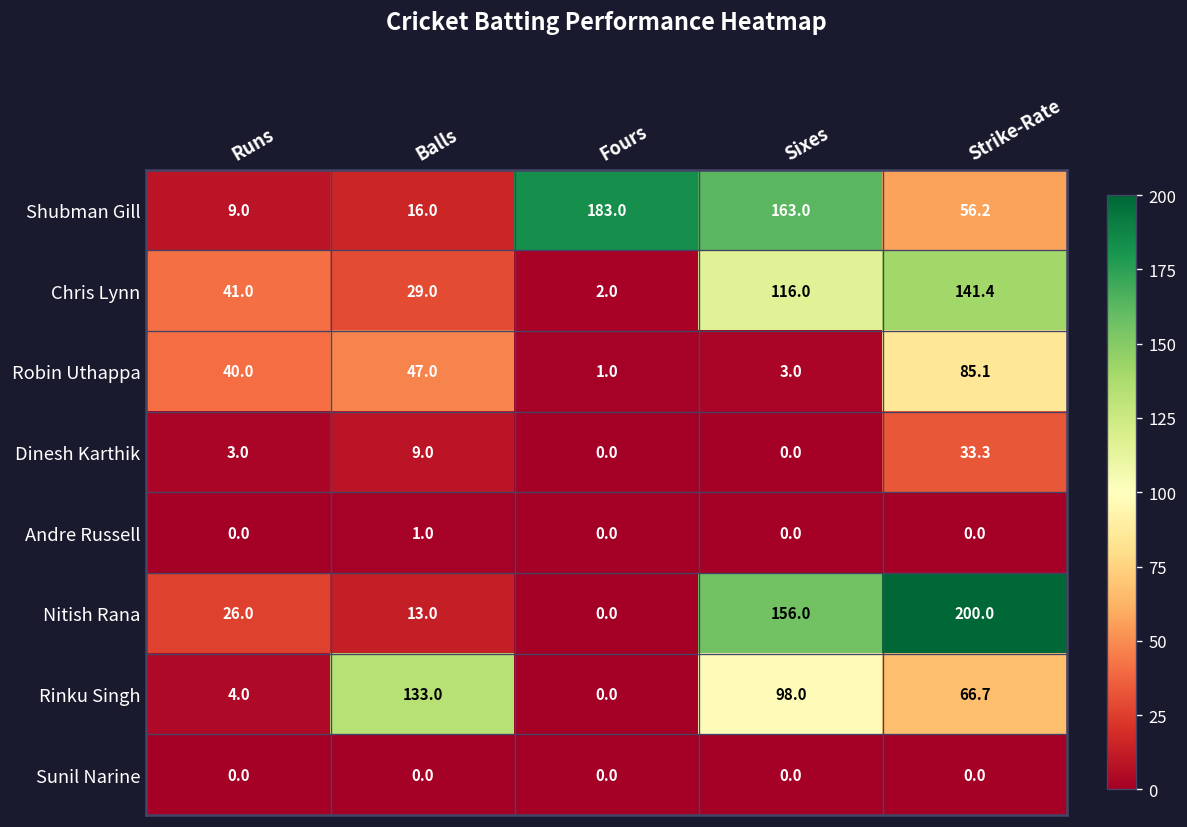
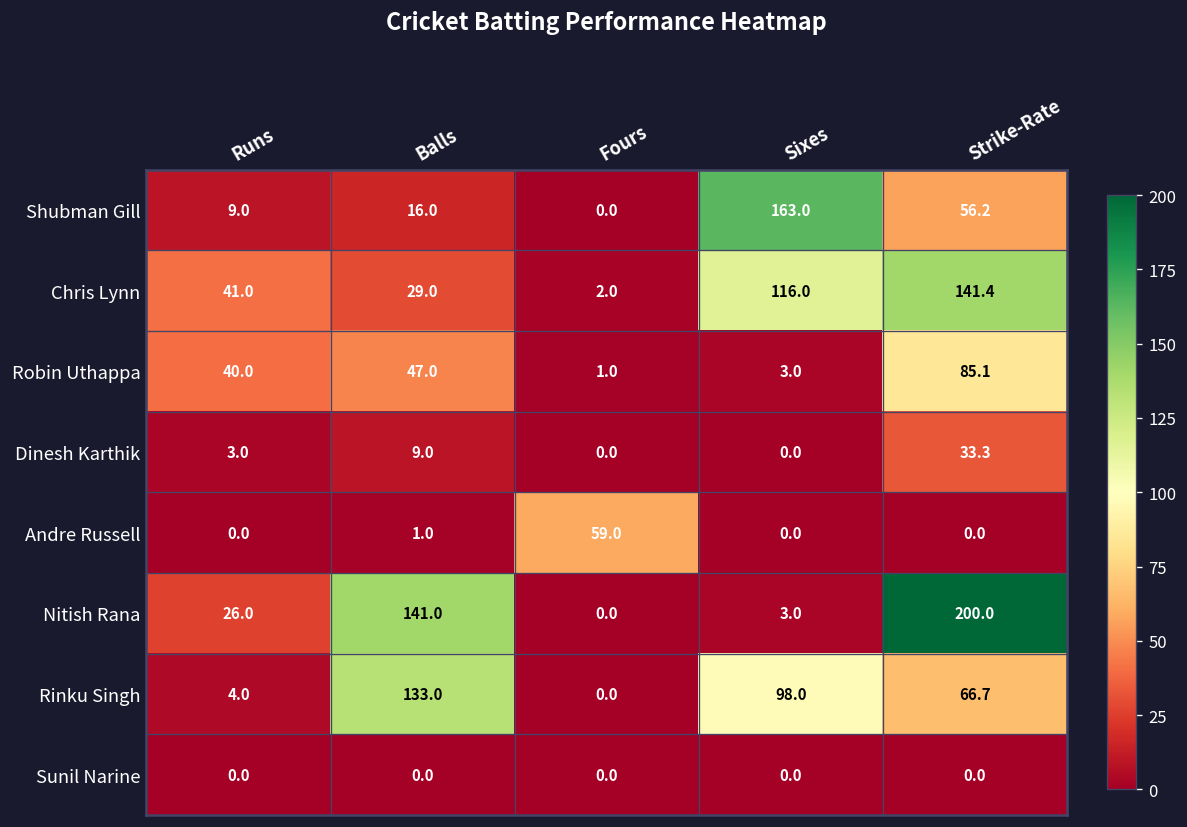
Shubman Gill, Fours: 183.0 -> 0.0
Andre Russell, Fours: 0.0 -> 59.0
Nitish Rana, Balls: 13.0 -> 141.0
Nitish Rana, Sixes: 156.0 -> 3.0
